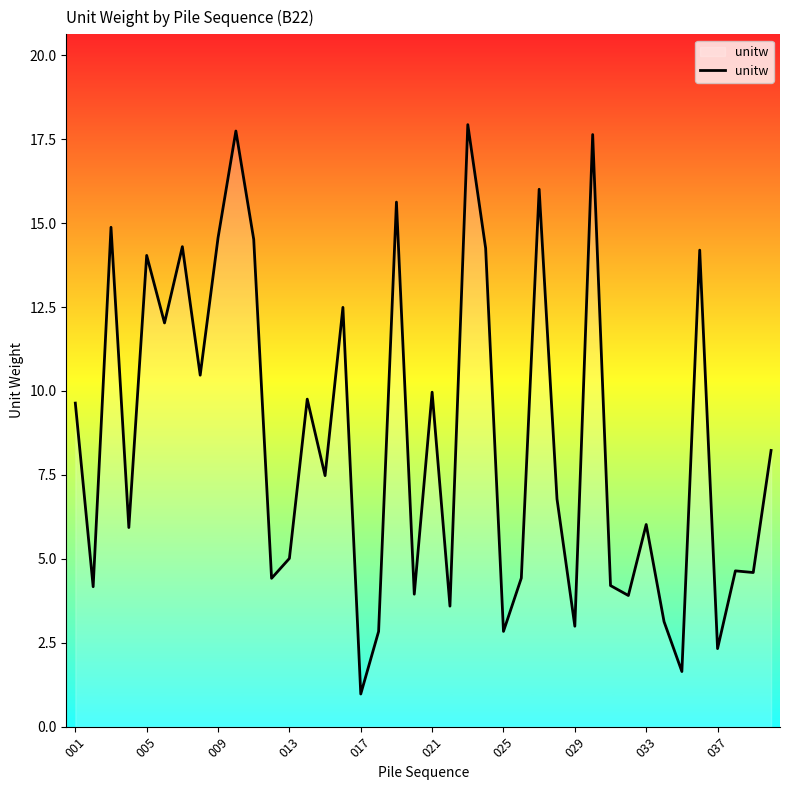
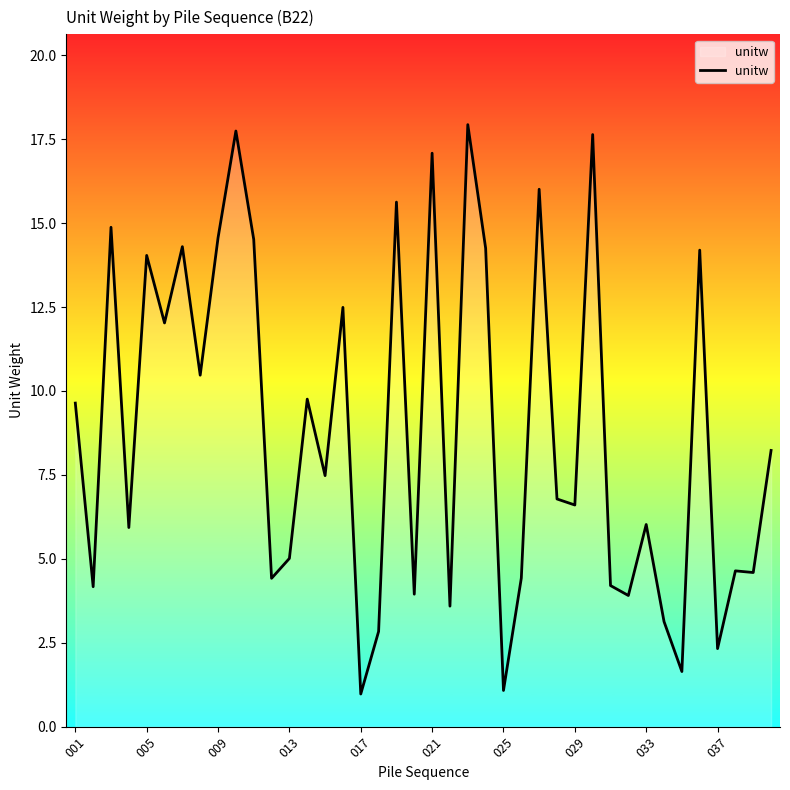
021: 10.0 -> 17.1
025: 2.8 -> 1.1
029: 3.0 -> 6.6
